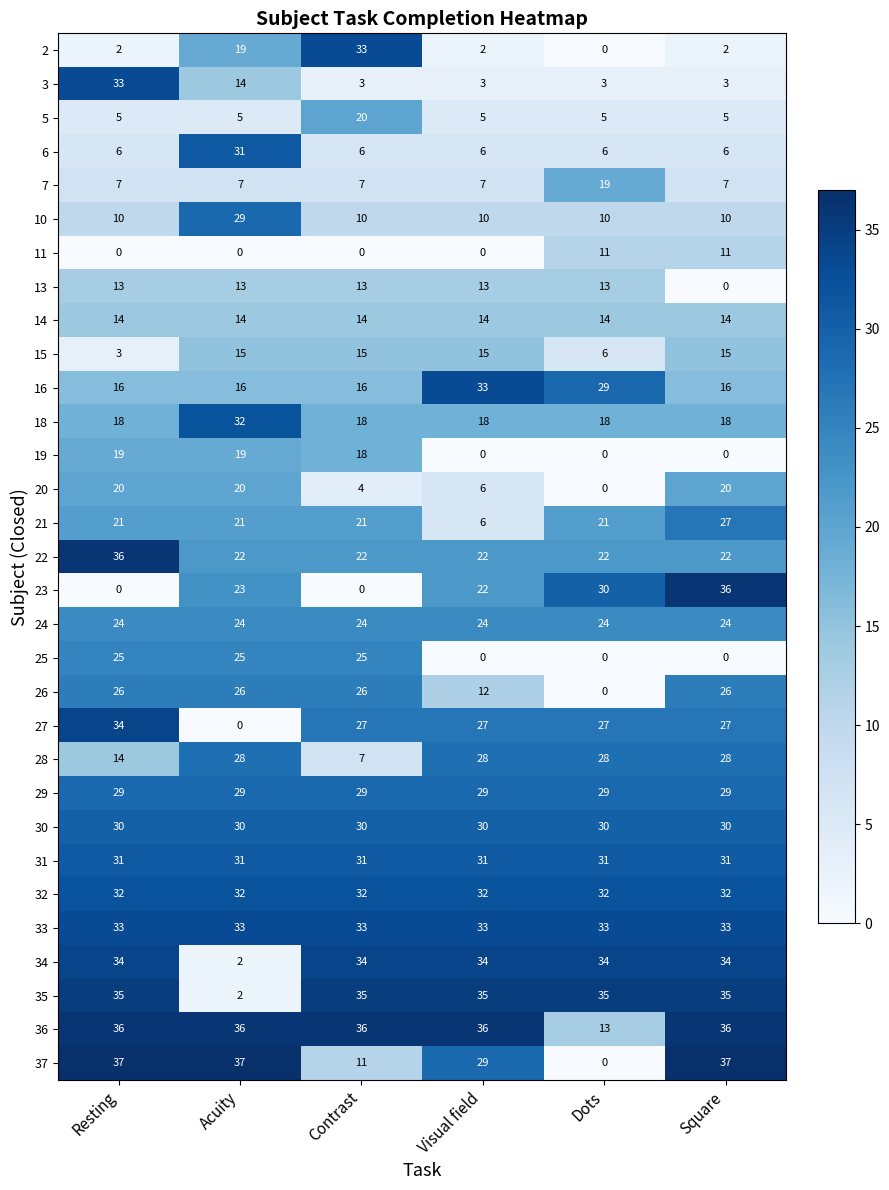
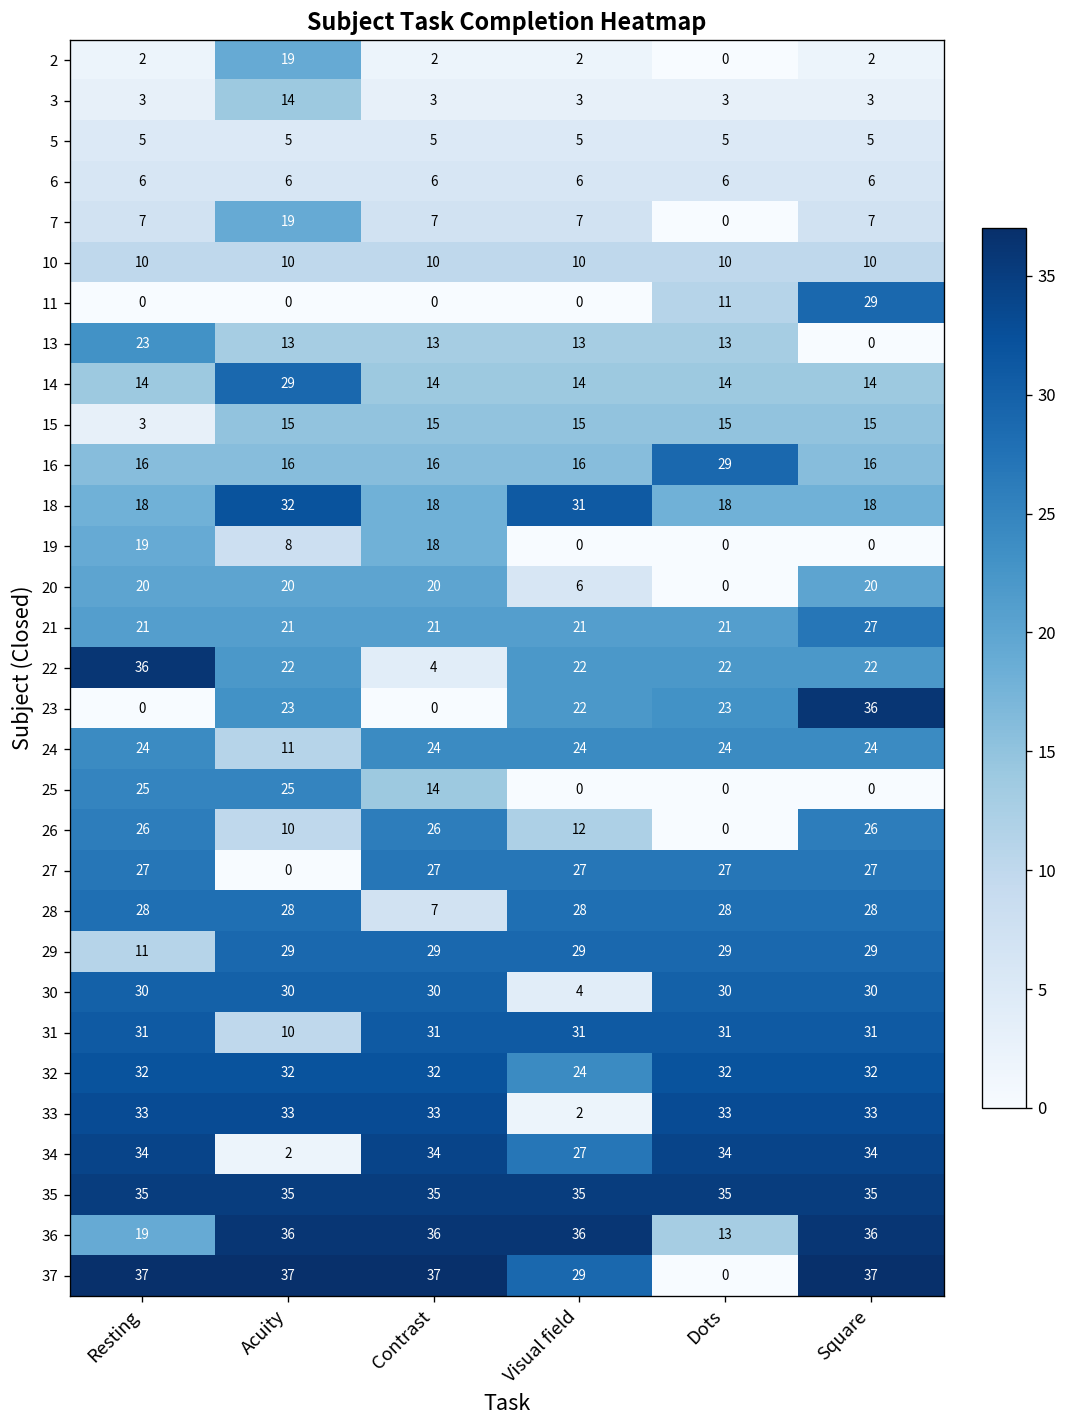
2, Contrast: 33 -> 2
3, Resting: 33 -> 3
5, Contrast: 20 -> 5
6, Acuity: 31 -> 6
7, Acuity: 7 -> 19
7, Dots: 19 -> 0
10, Acuity: 29 -> 10
11, Square: 11 -> 29
13, Resting: 13 -> 23
14, Acuity: 14 -> 29
15, Dots: 6 -> 15
16, Visual field: 33 -> 16
18, Visual field: 18 -> 31
19, Acuity: 19 -> 8
20, Contrast: 4 -> 20
21, Visual field: 6 -> 21
22, Contrast: 22 -> 4
23, Dots: 30 -> 23
24, Acuity: 24 -> 11
25, Contrast: 25 -> 14
26, Acuity: 26 -> 10
27, Resting: 34 -> 27
28, Resting: 14 -> 28
29, Resting: 29 -> 11
30, Visual field: 30 -> 4
31, Acuity: 31 -> 10
32, Visual field: 32 -> 24
33, Visual field: 33 -> 2
34, Visual field: 34 -> 27
35, Acuity: 2 -> 35
36, Resting: 36 -> 19
37, Contrast: 11 -> 37
